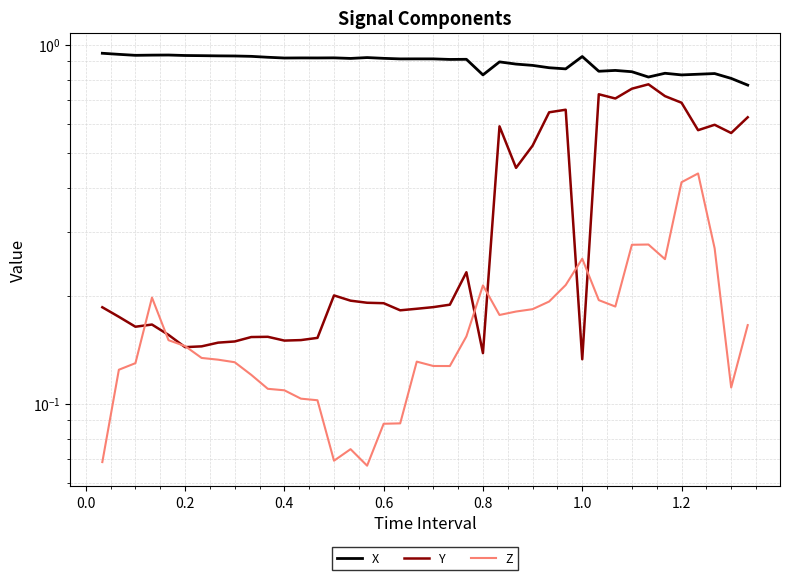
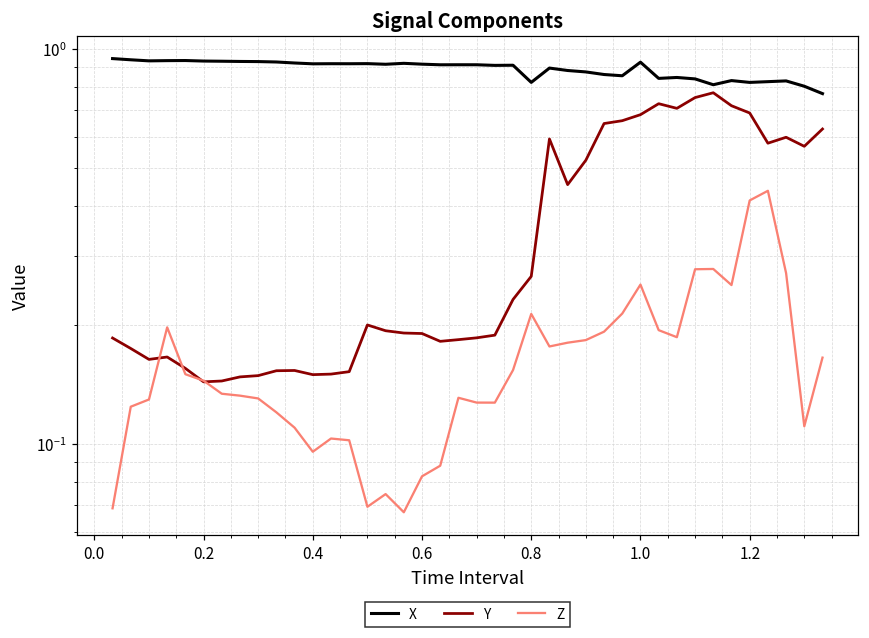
Z, 0.4: 0.109 -> 0.096
Z, 0.6: 0.088 -> 0.083
Y, 0.8: 0.138 -> 0.27
Y, 1.0: 0.133 -> 0.68
